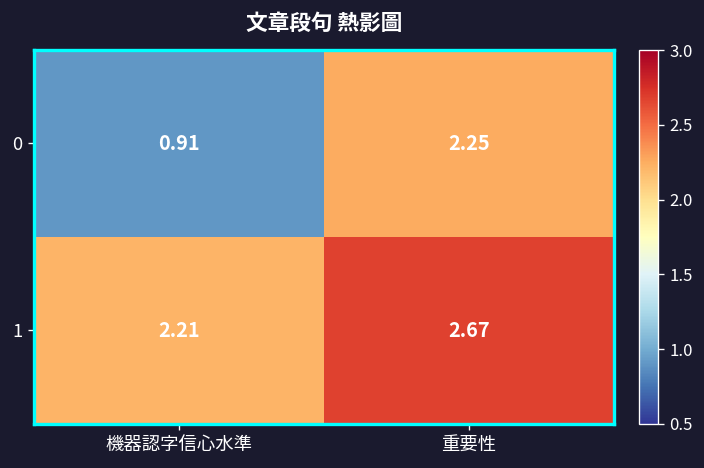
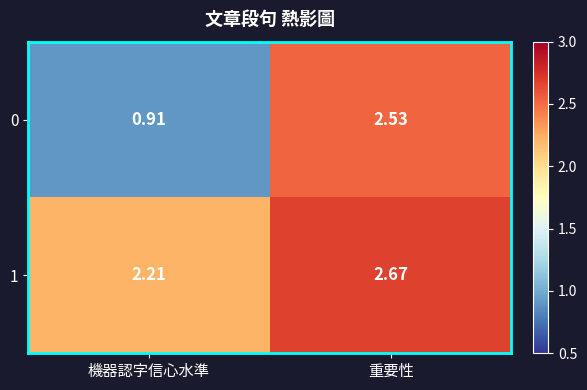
0, 重要性: 2.25 -> 2.53
